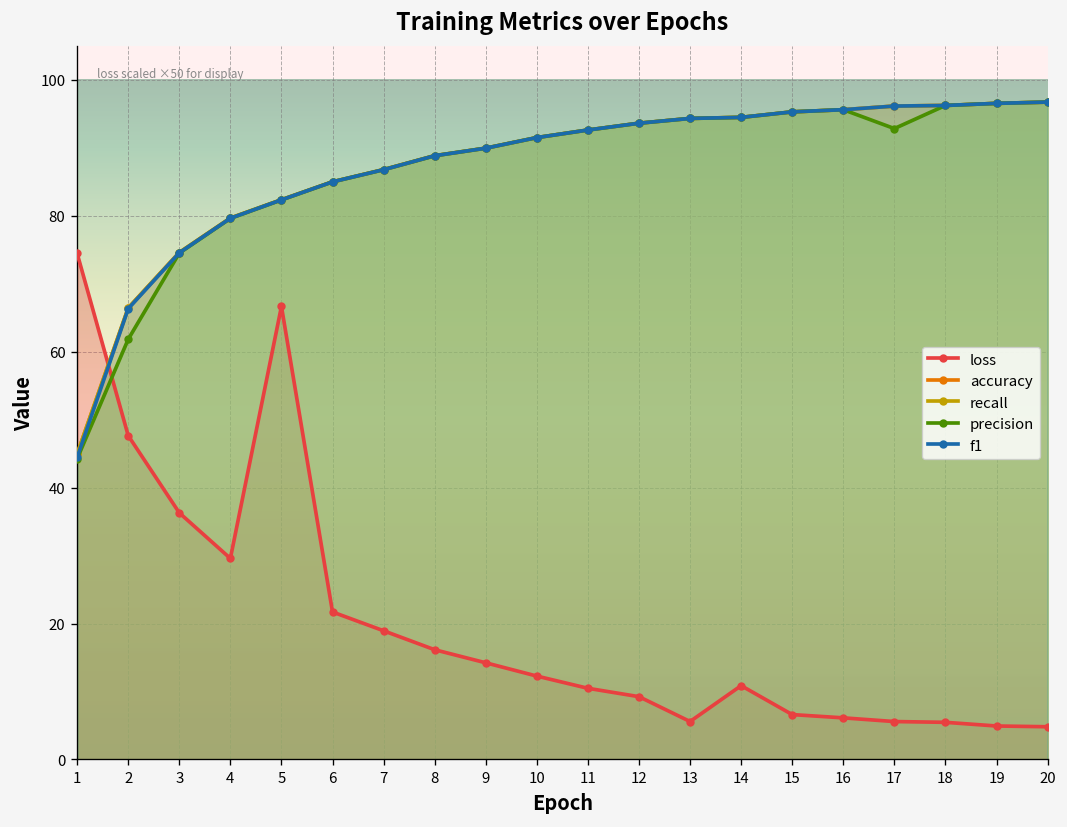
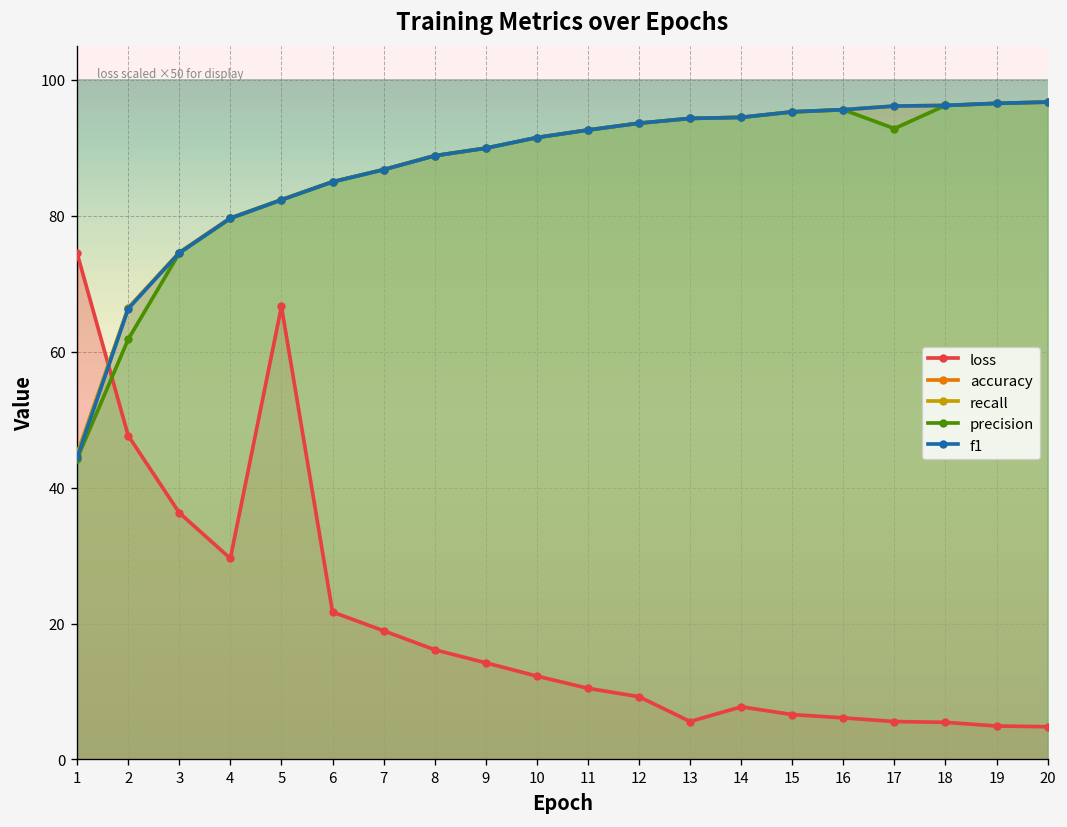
loss, 14: 11 -> 8
